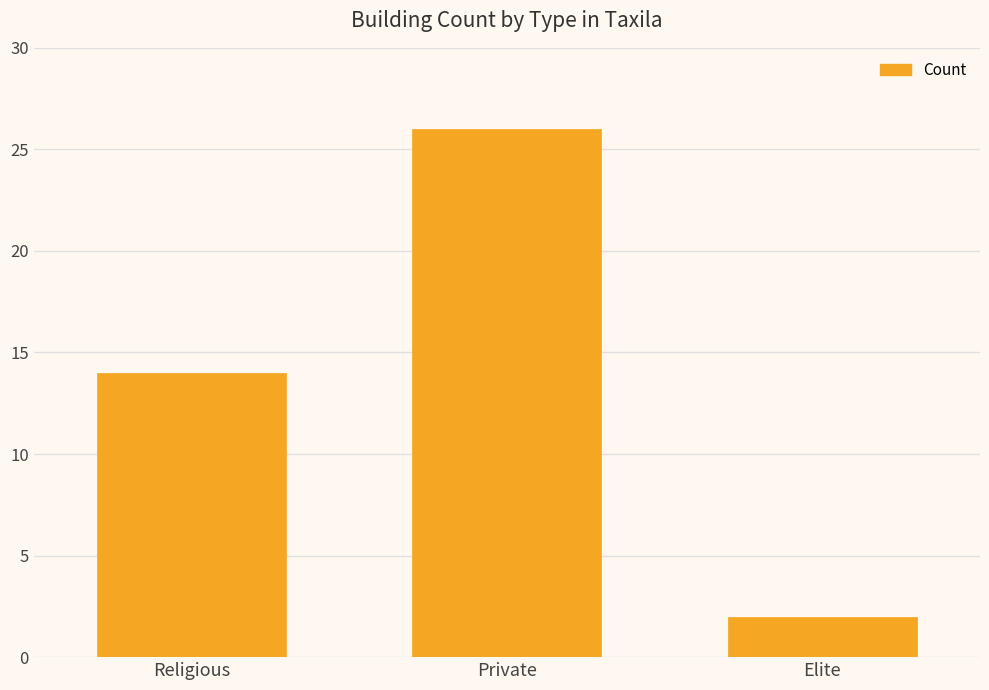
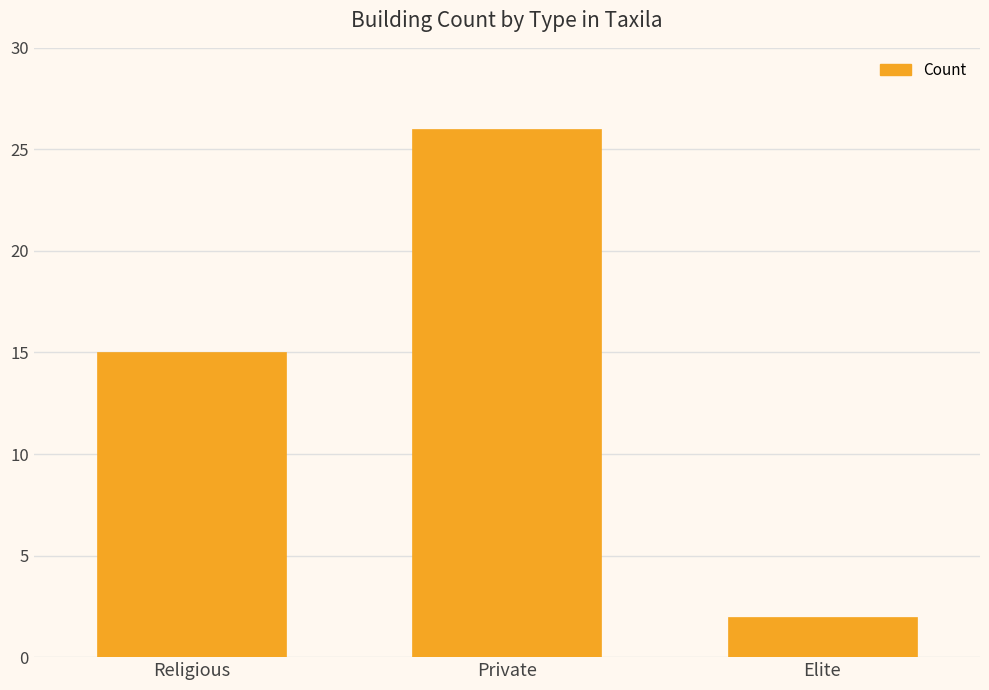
Religious: 14 -> 15
